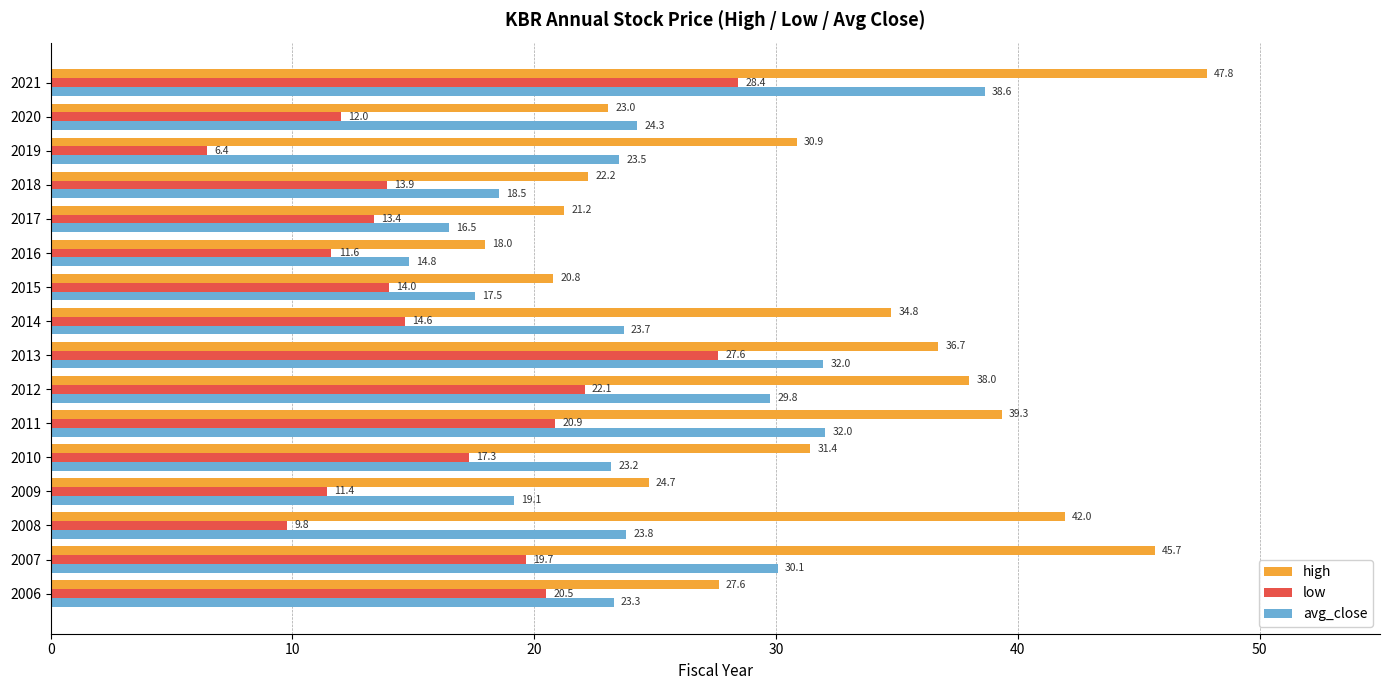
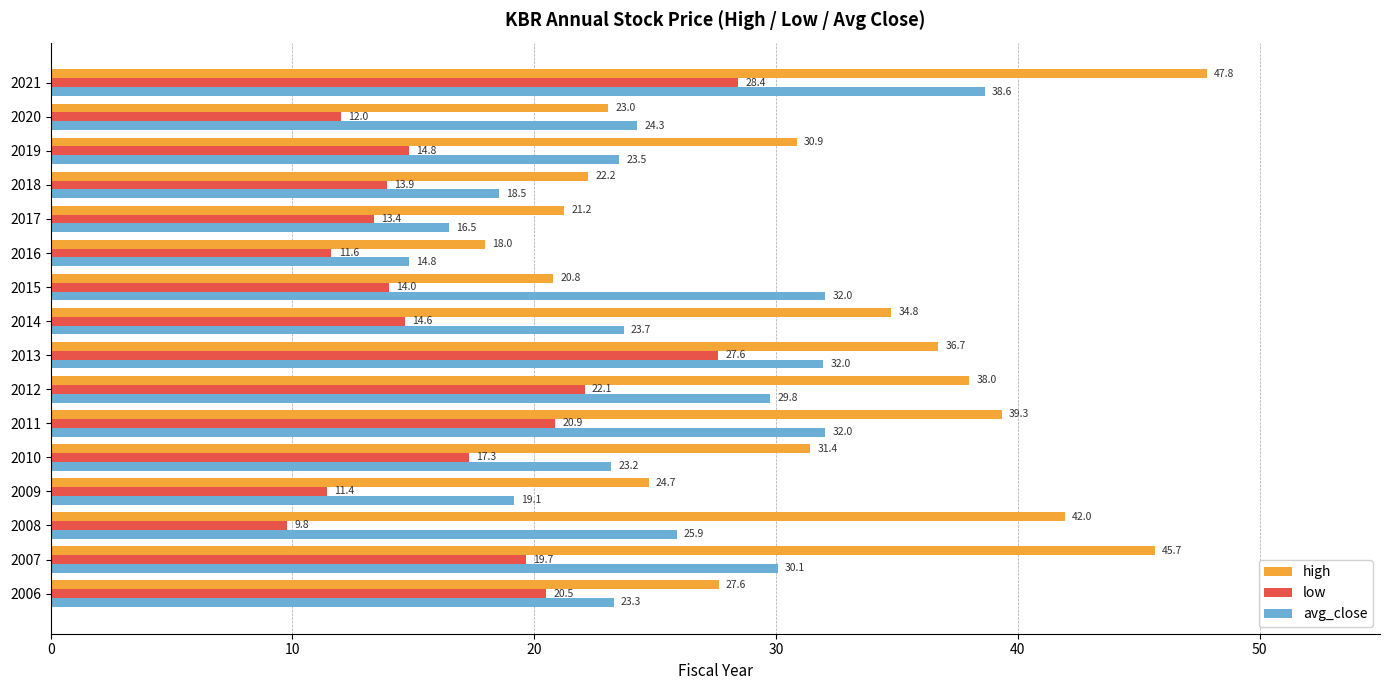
low, 2019: 6.4 -> 14.8
avg_close, 2015: 17.5 -> 32.0
avg_close, 2008: 23.8 -> 25.9
